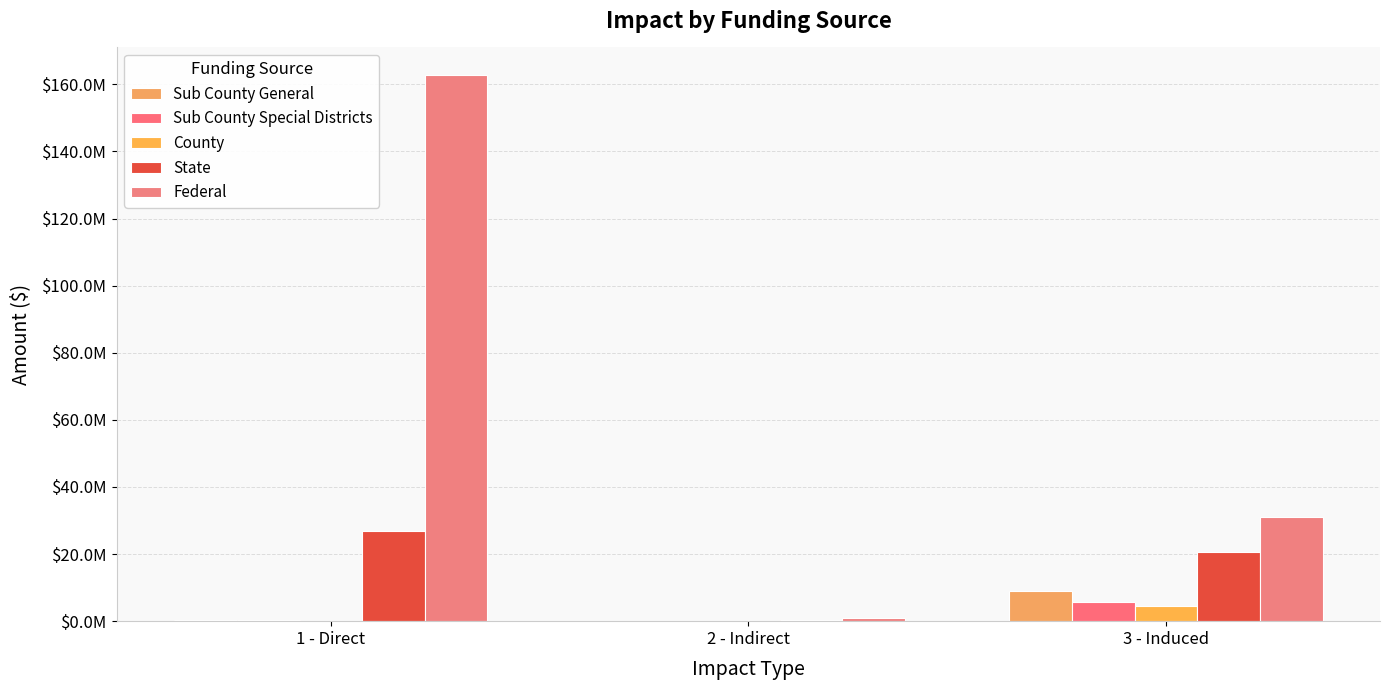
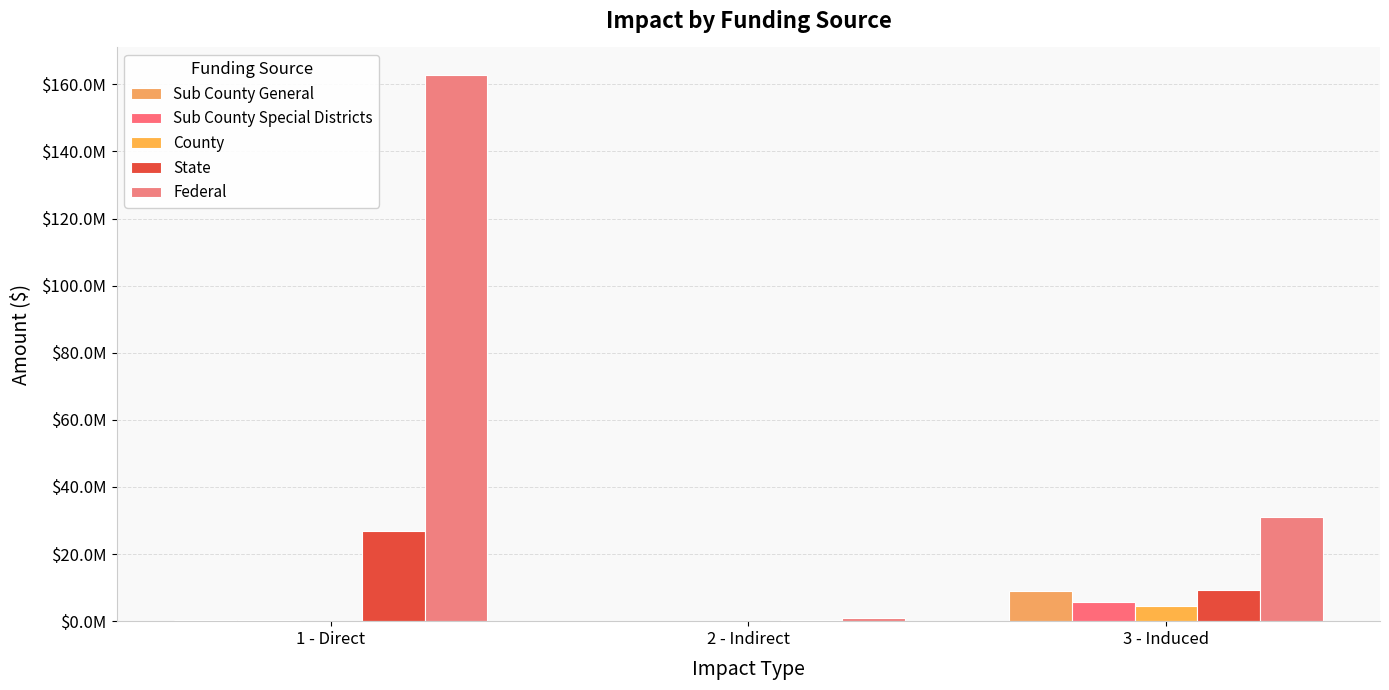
State, 3 - Induced: $21000000 -> $9000000
